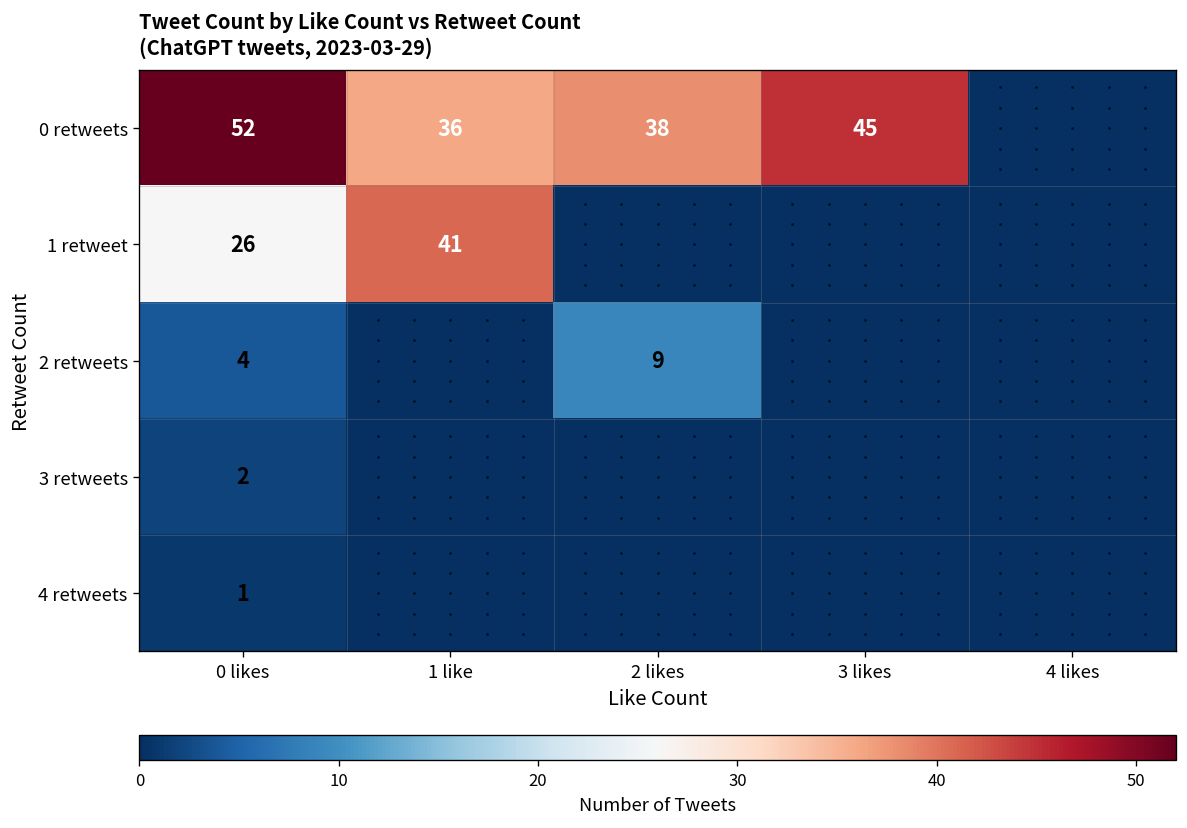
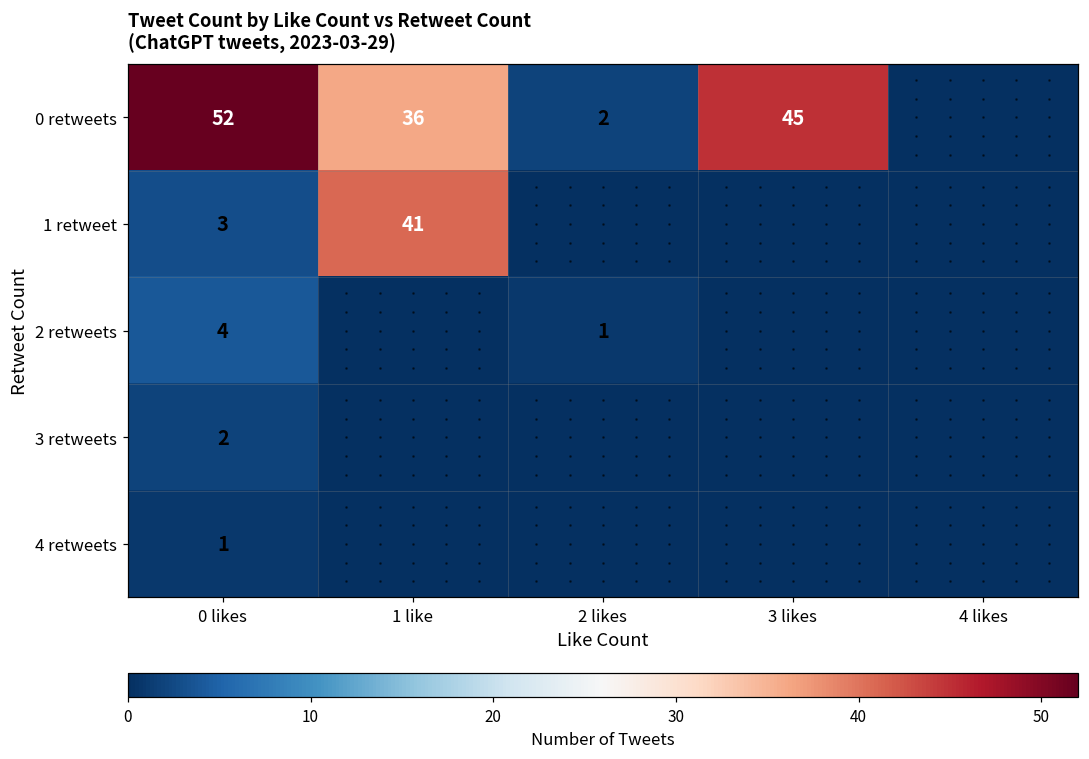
0 retweets, 2 likes: 38 -> 2
1 retweet, 0 likes: 26 -> 3
2 retweets, 2 likes: 9 -> 1
